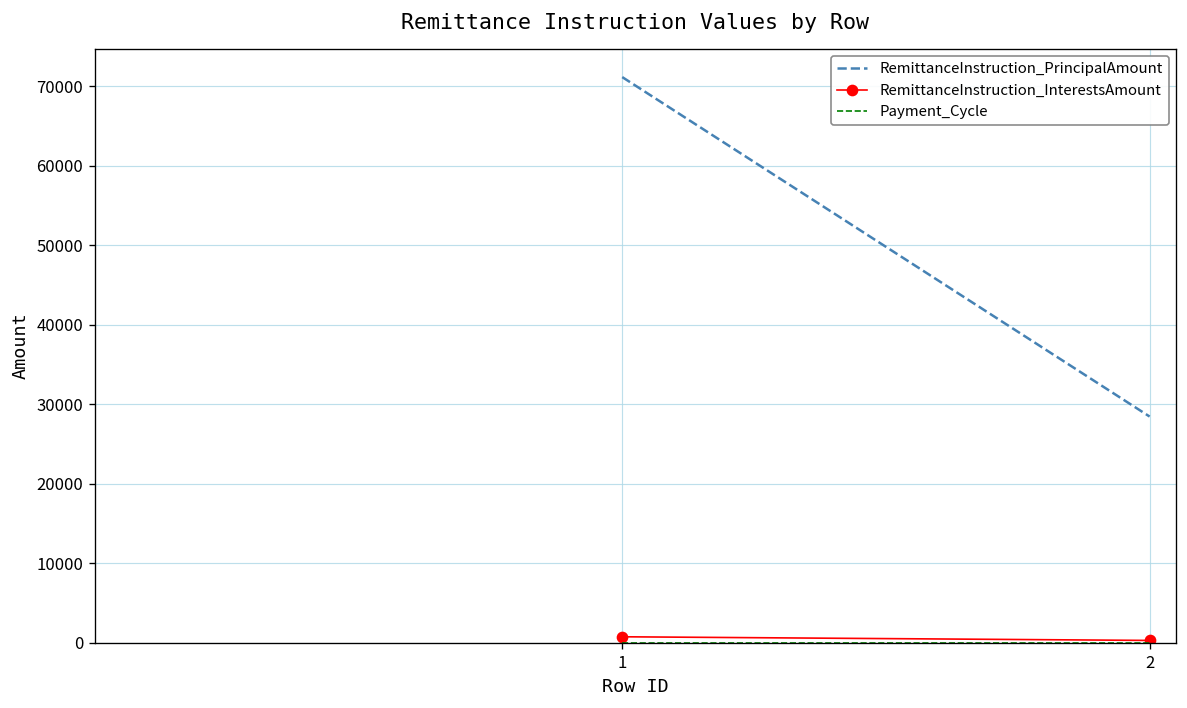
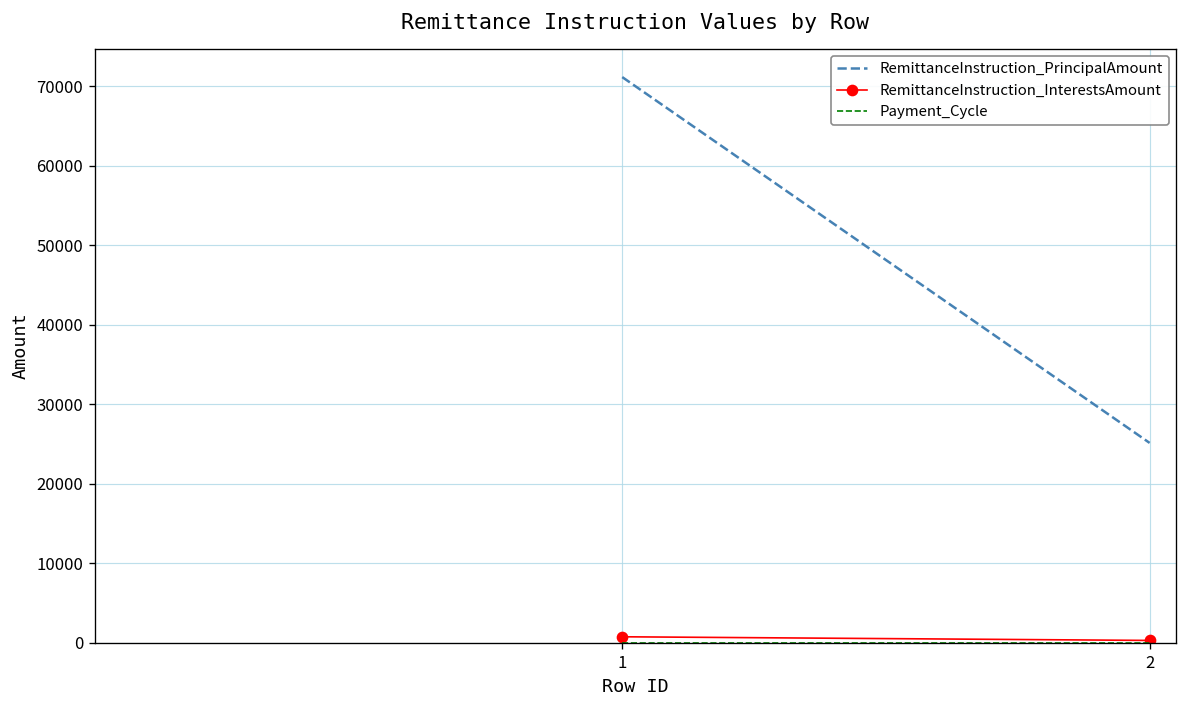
RemittanceInstruction_PrincipalAmount, 2: 28000 -> 25000
